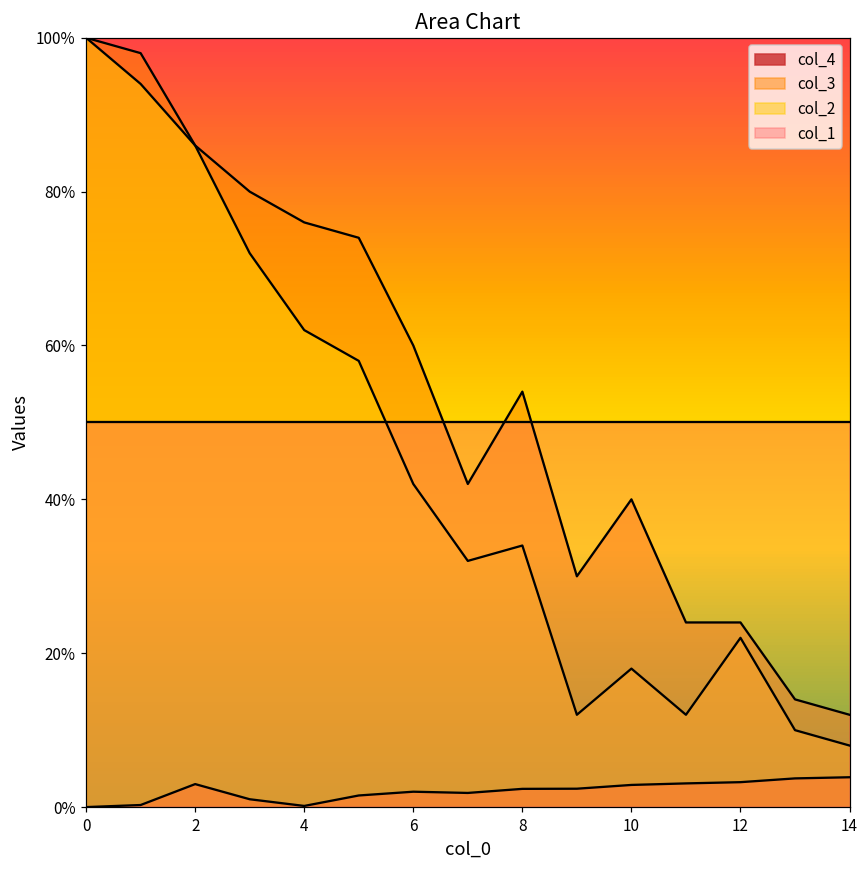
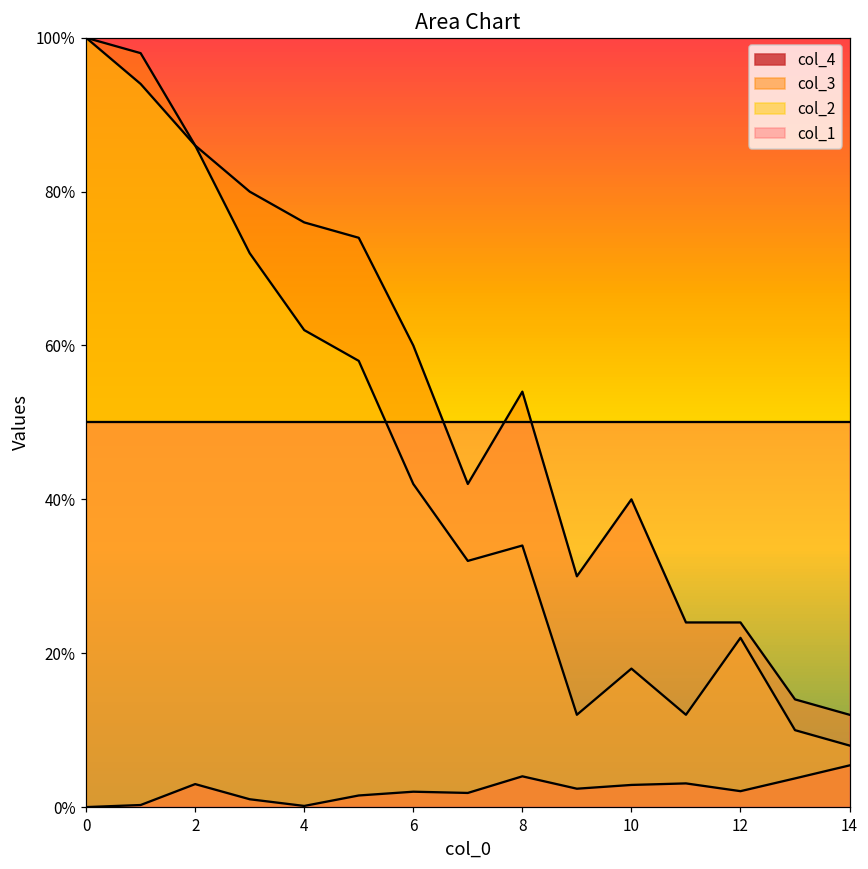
col_4, 8: 2% -> 4%
col_4, 12: 3% -> 2%
col_4, 14: 4% -> 5%
